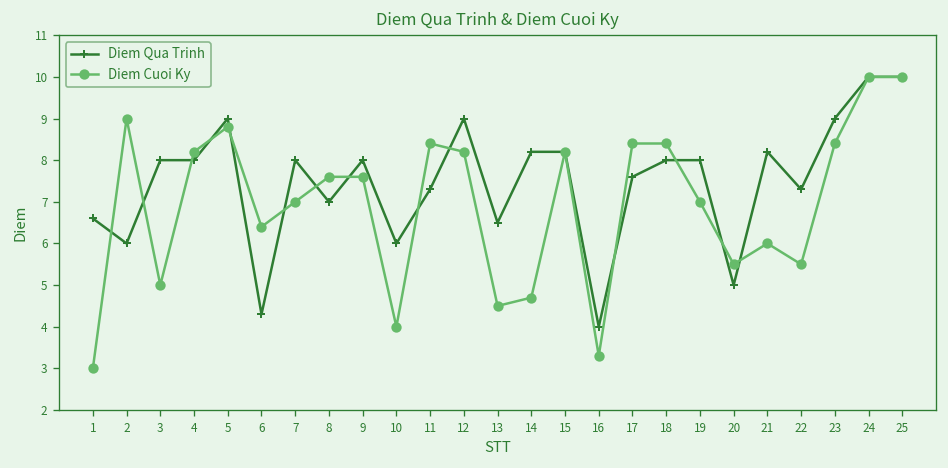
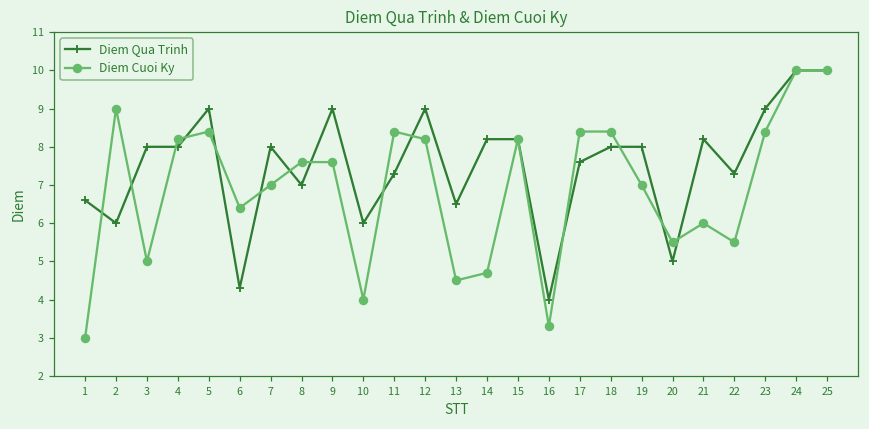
Diem Cuoi Ky, 5: 8.8 -> 8.4
Diem Qua Trinh, 9: 8 -> 9
